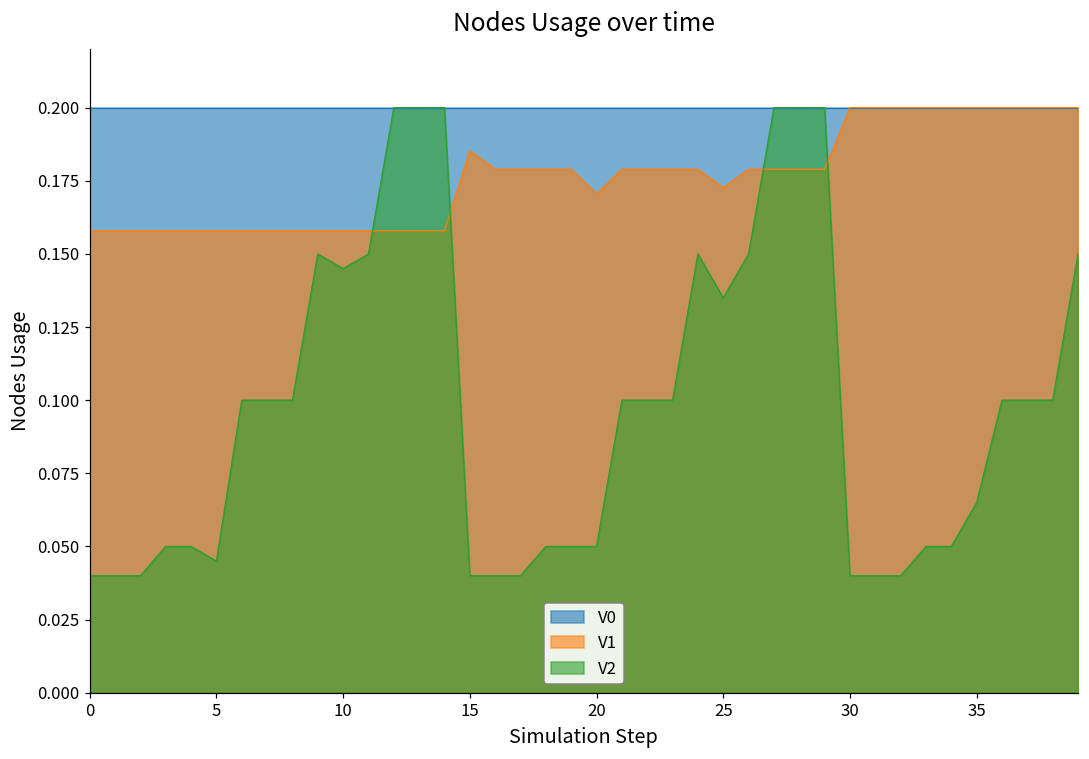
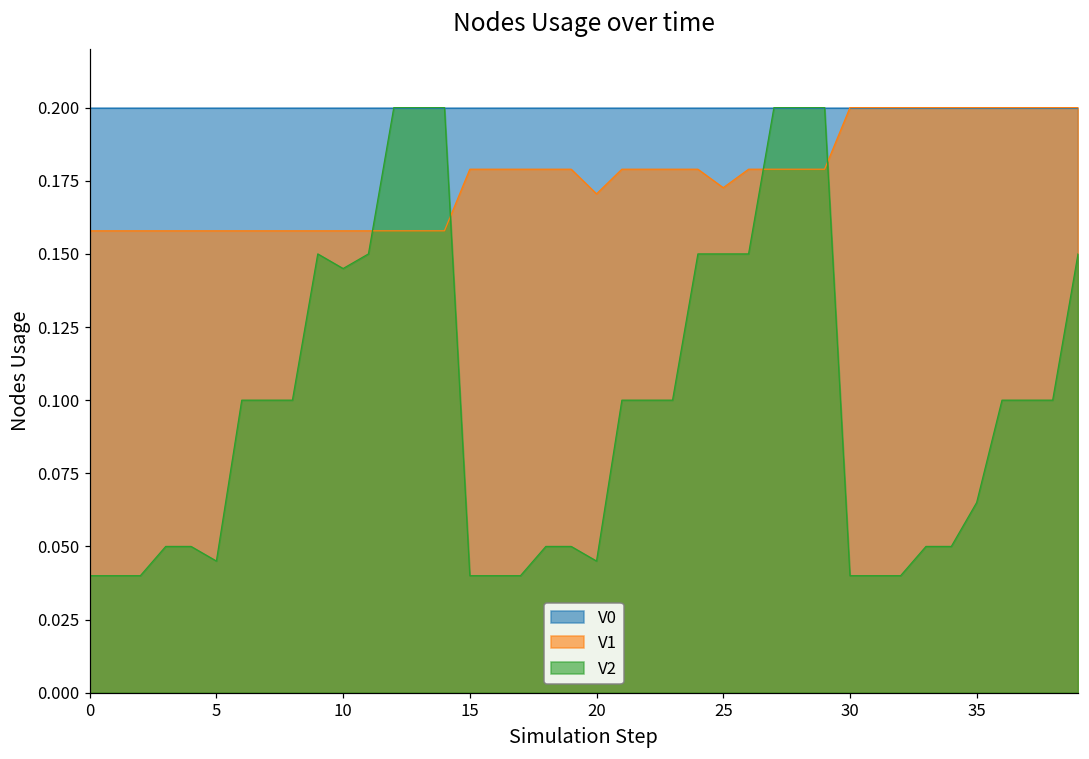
V1, 15: 0.185 -> 0.179
V2, 20: 0.050 -> 0.045
V2, 25: 0.135 -> 0.150
